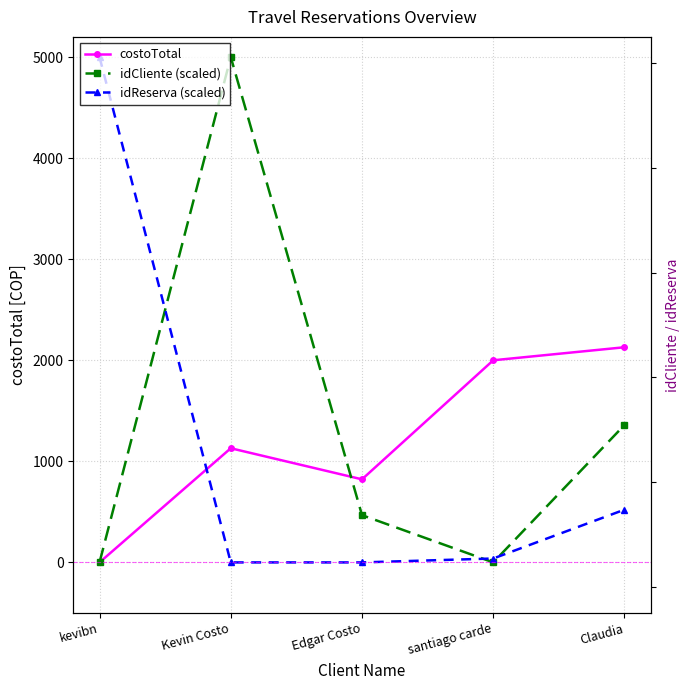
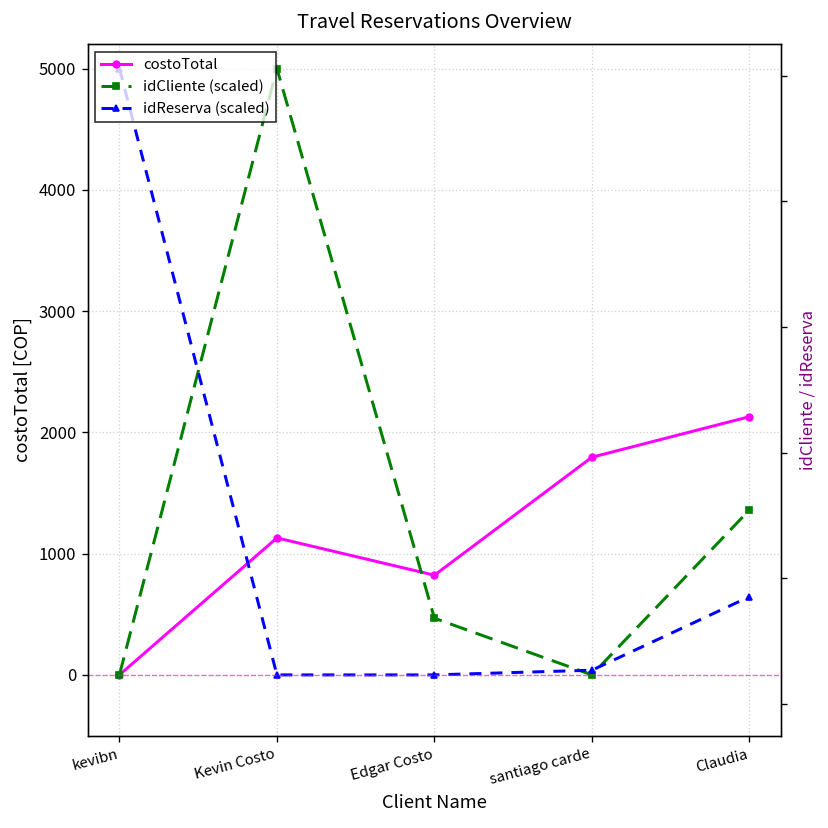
costoTotal, santiago carde: 2000 -> 1790
idReserva (scaled), Claudia: 520 -> 640
